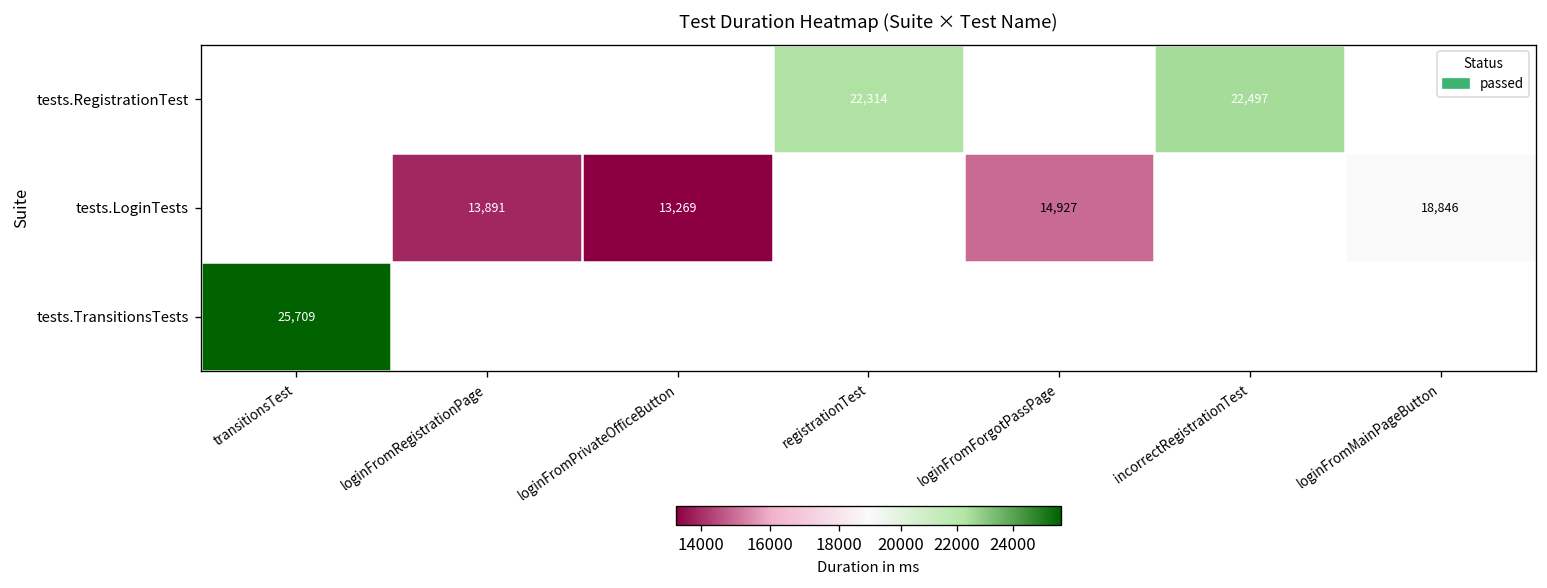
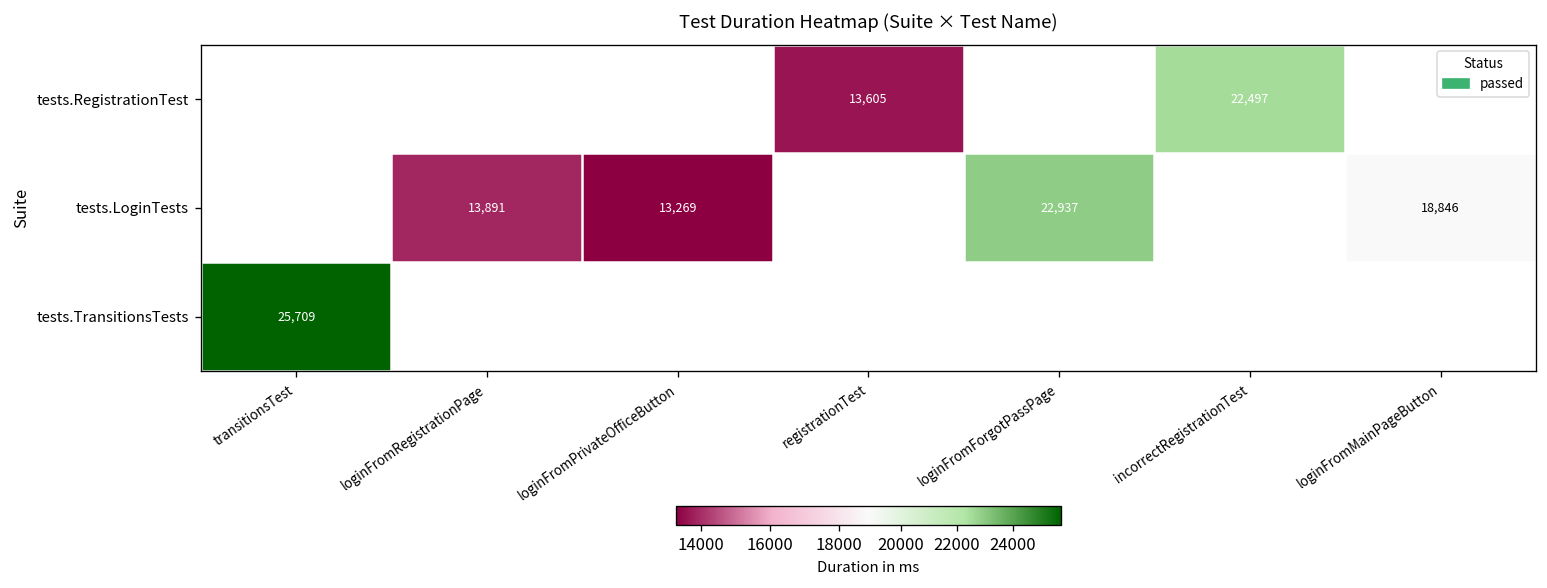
tests.RegistrationTest, registrationTest: 22,314 -> 13,605
tests.LoginTests, loginFromForgotPassPage: 14,927 -> 22,937
